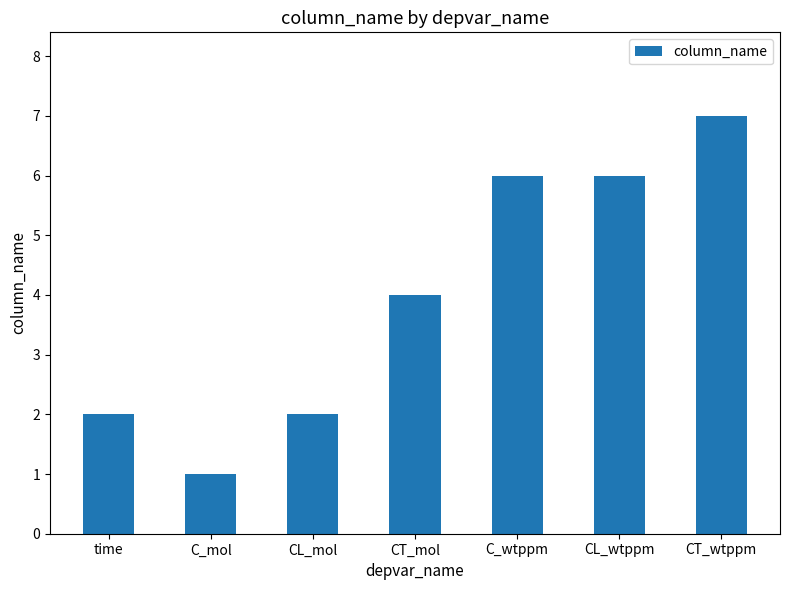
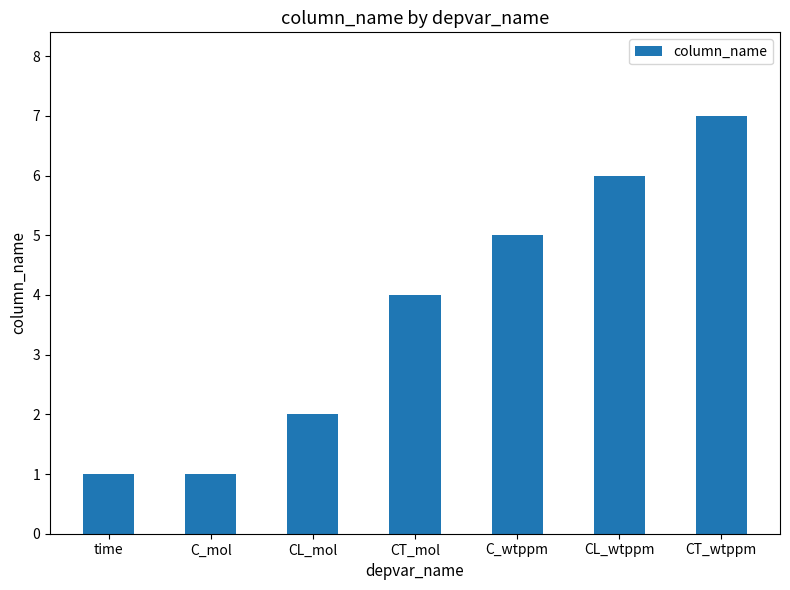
time: 2 -> 1
C_wtppm: 6 -> 5
